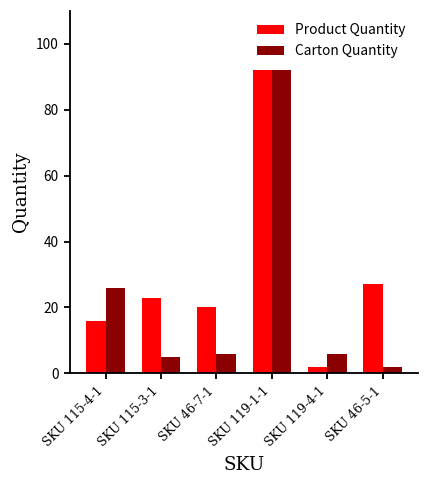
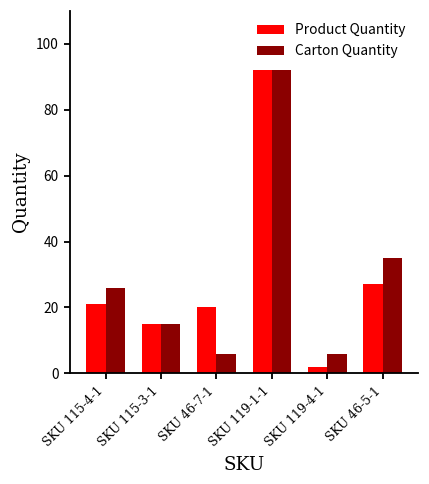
Product Quantity, SKU 115-4-1: 16 -> 21
Product Quantity, SKU 115-3-1: 23 -> 15
Carton Quantity, SKU 115-3-1: 5 -> 15
Carton Quantity, SKU 46-5-1: 2 -> 35
